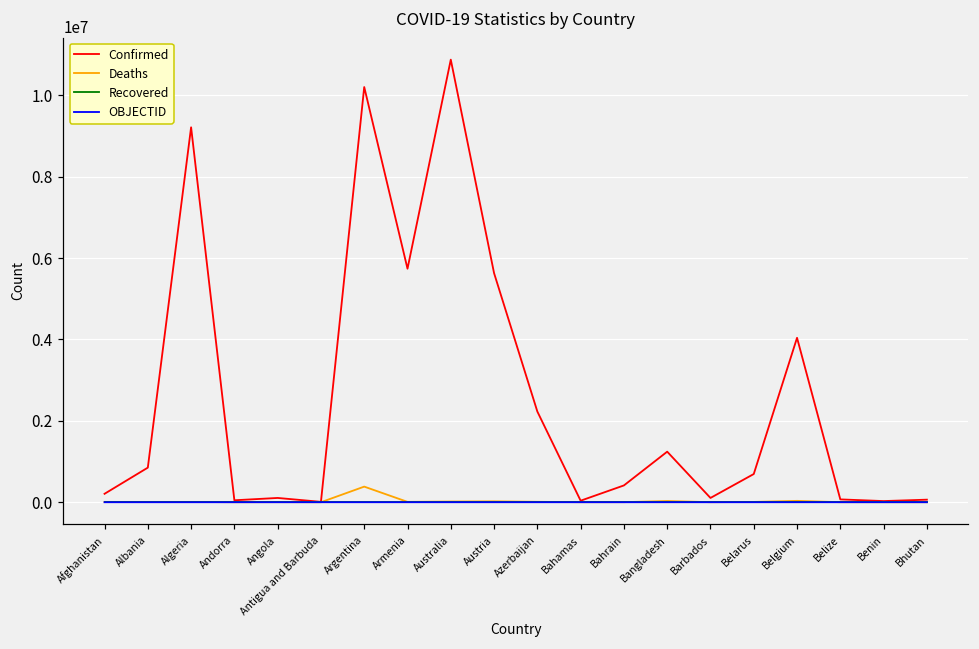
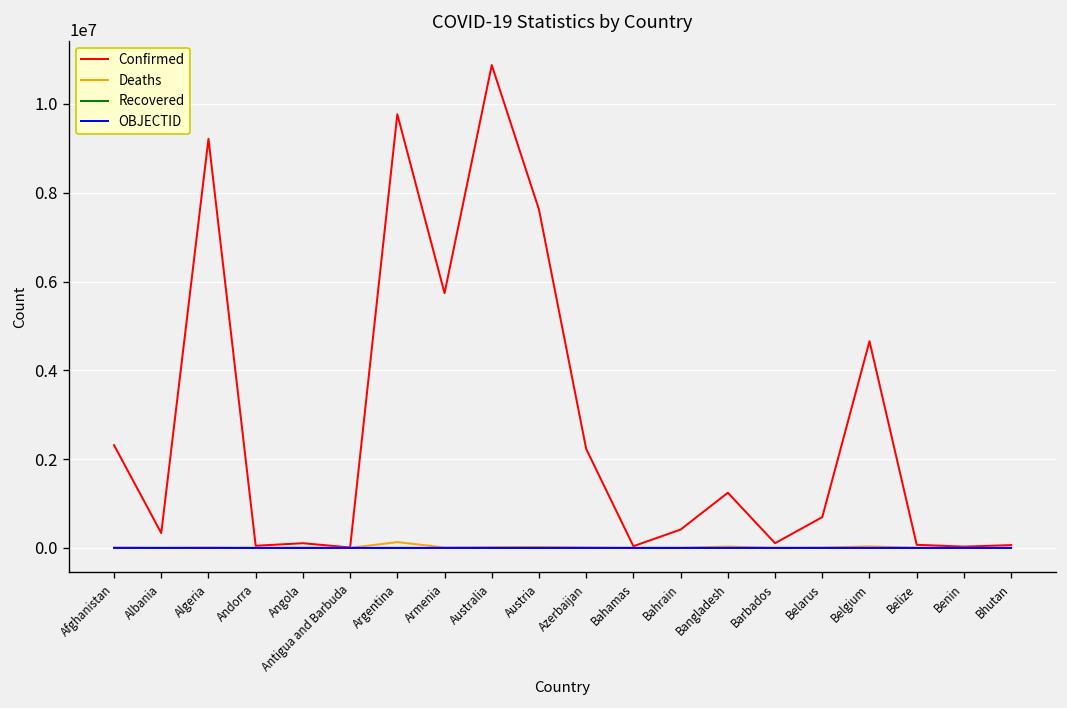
Confirmed, Afghanistan: 200000 -> 2300000
Confirmed, Albania: 800000 -> 300000
Confirmed, Argentina: 10200000 -> 9800000
Deaths, Argentina: 400000 -> 100000
Confirmed, Austria: 5600000 -> 7600000
Confirmed, Belgium: 4000000 -> 4700000
